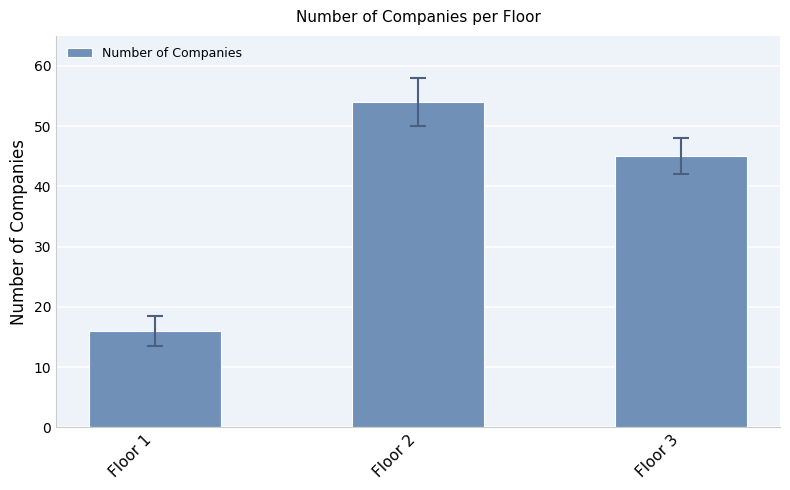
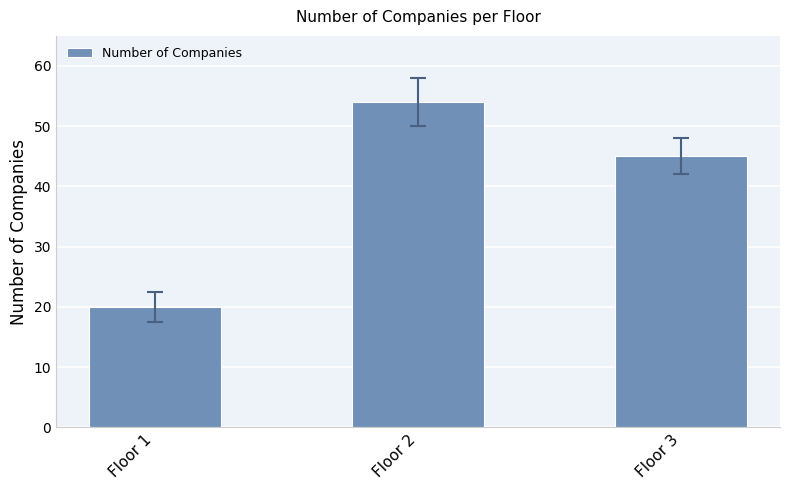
Number of Companies, Floor 1: 16 -> 20
